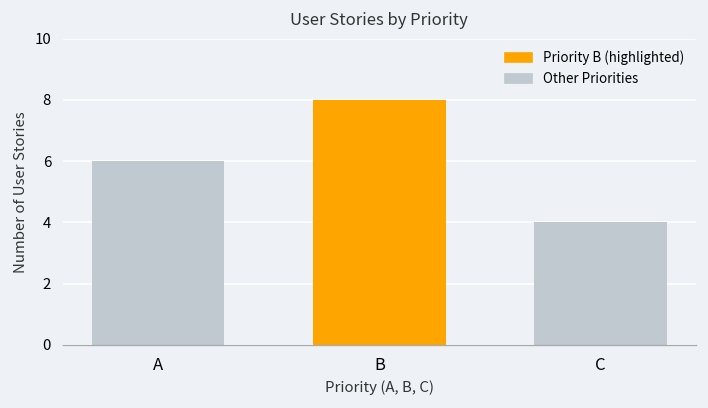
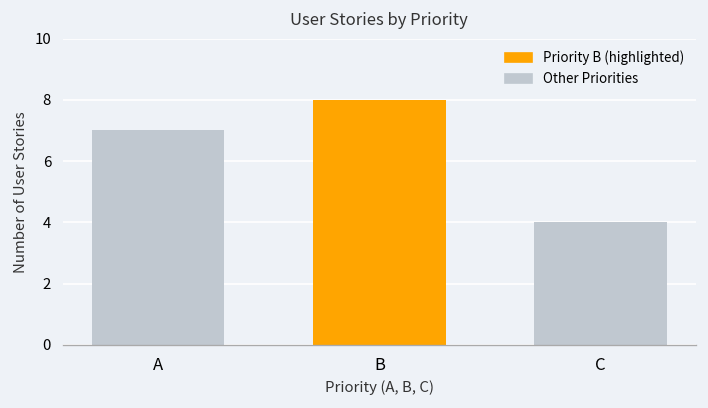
A: 6 -> 7
